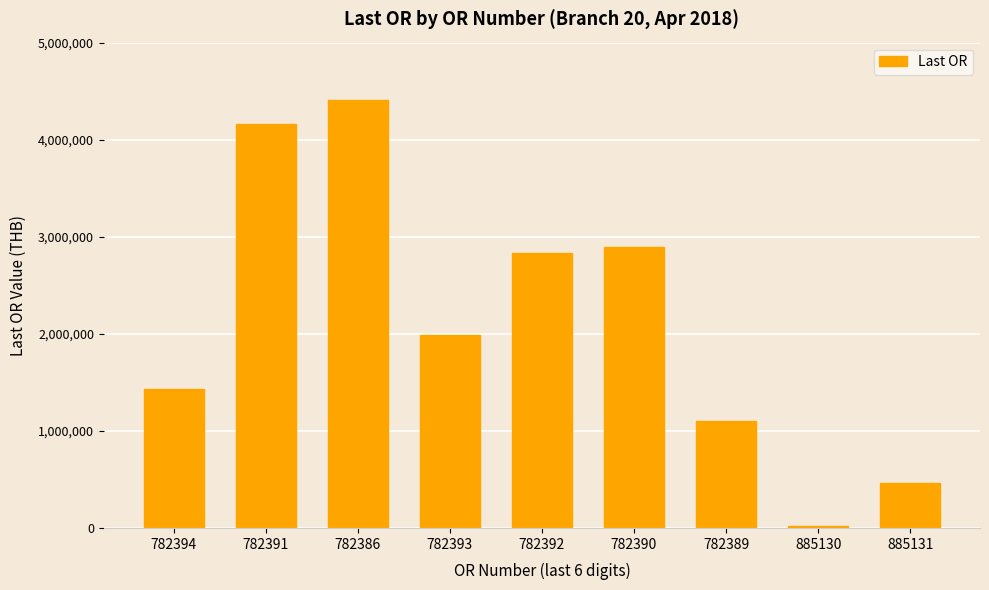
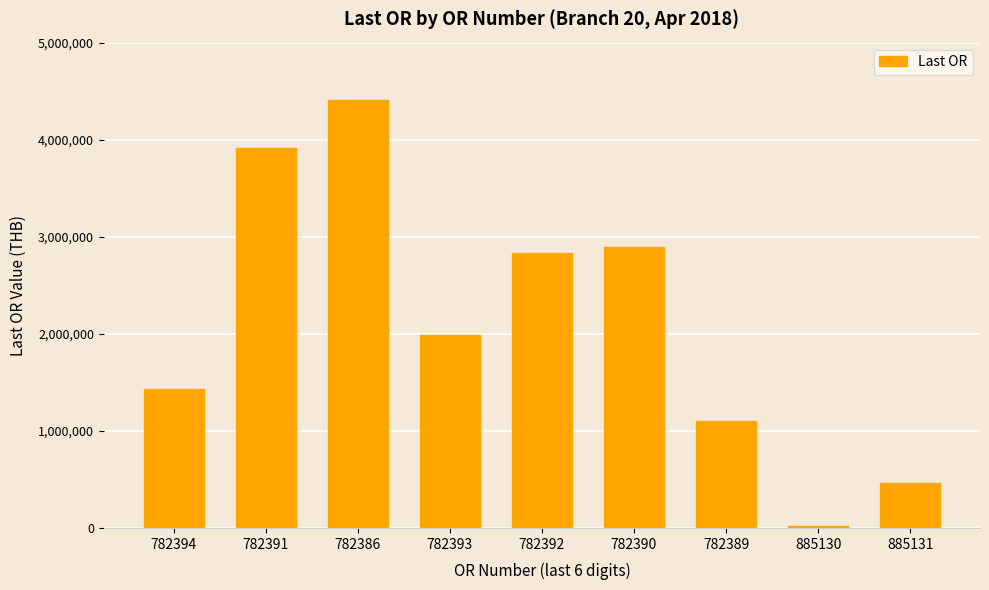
782391: 4,200,000 -> 3,900,000
